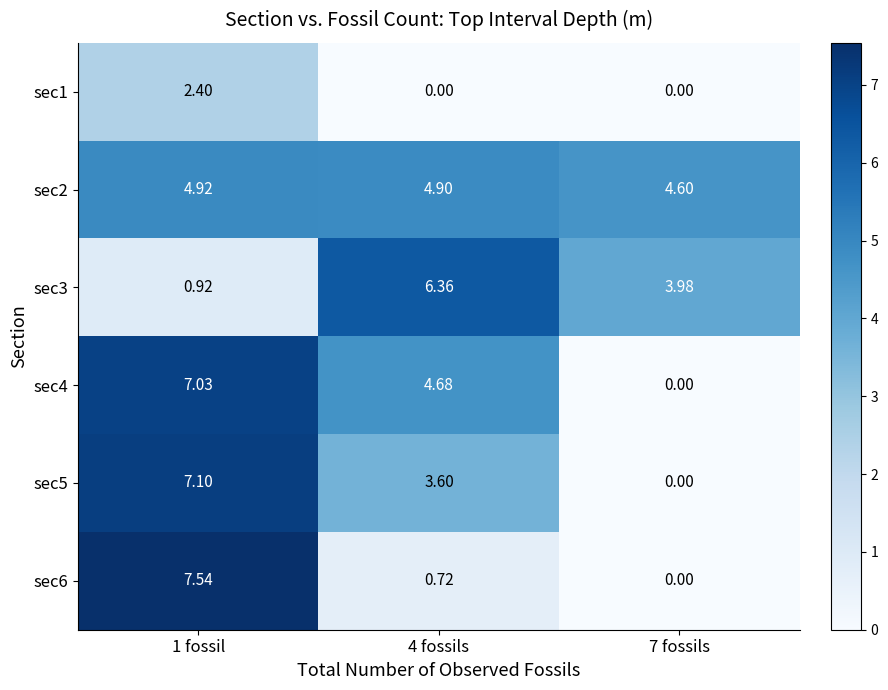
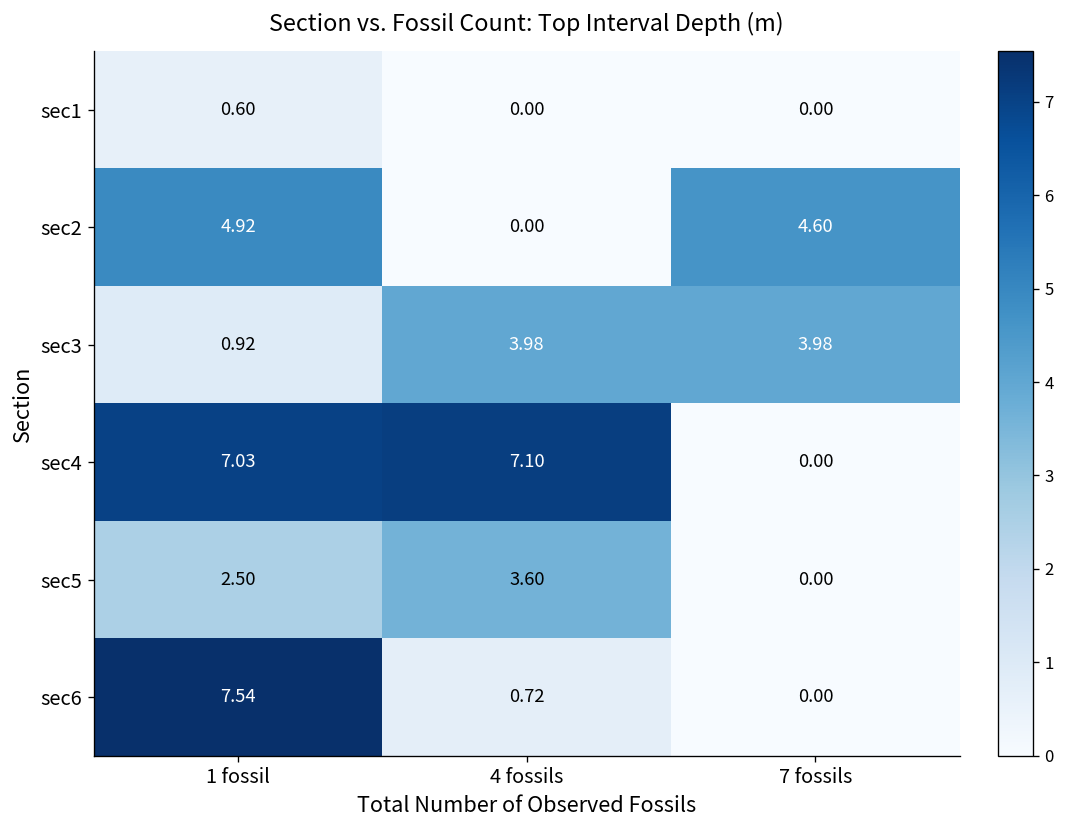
sec1, 1 fossil: 2.40 -> 0.60
sec2, 4 fossils: 4.90 -> 0.00
sec3, 4 fossils: 6.36 -> 3.98
sec4, 4 fossils: 4.68 -> 7.10
sec5, 1 fossil: 7.10 -> 2.50
